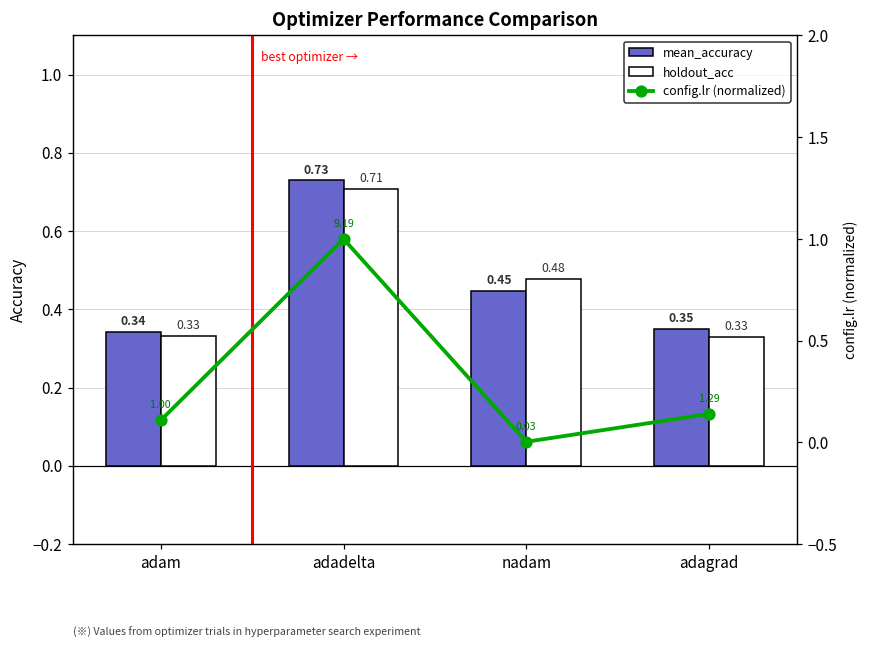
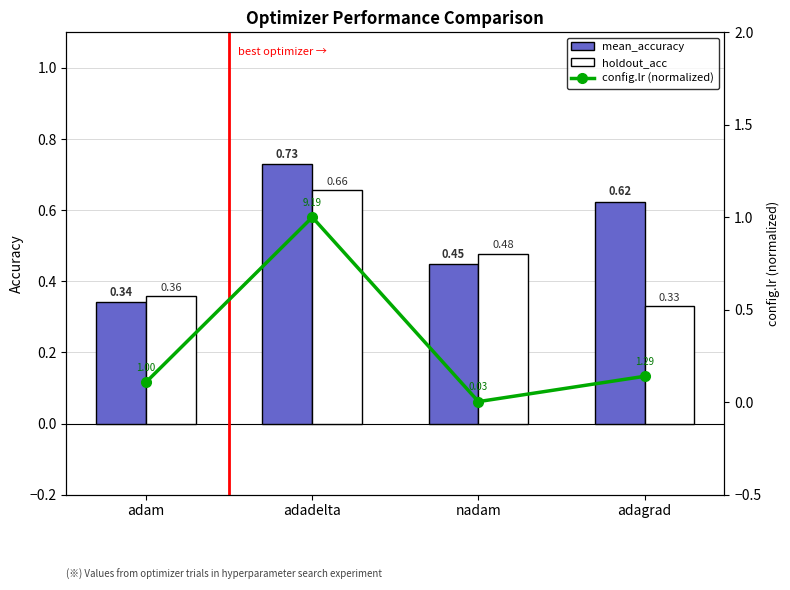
holdout_acc, adam: 0.33 -> 0.36
holdout_acc, adadelta: 0.71 -> 0.66
mean_accuracy, adagrad: 0.35 -> 0.62
